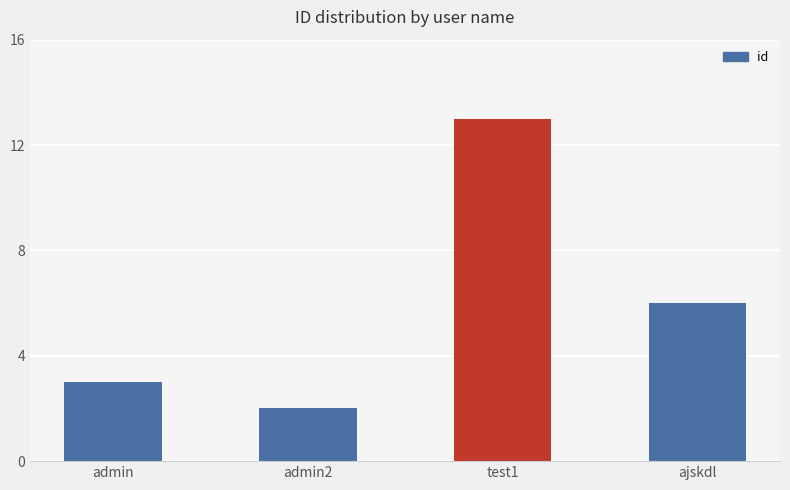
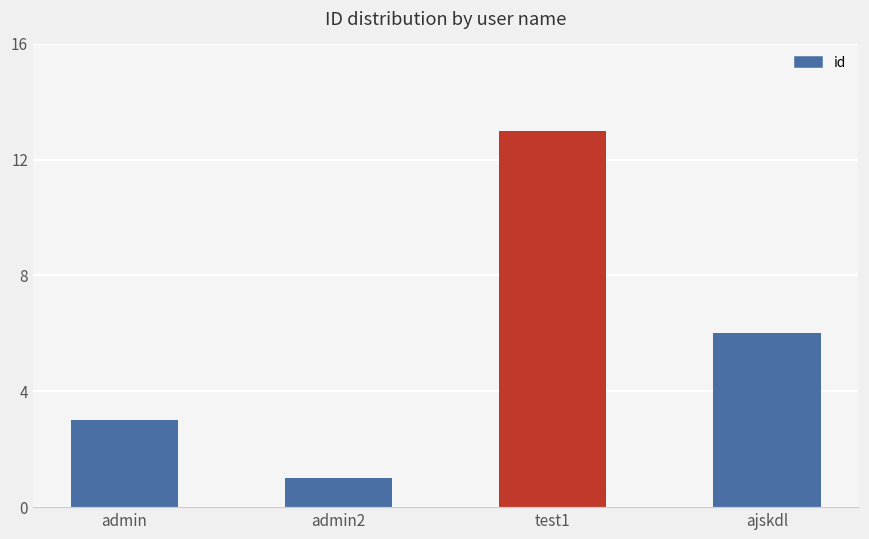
admin2: 2 -> 1
